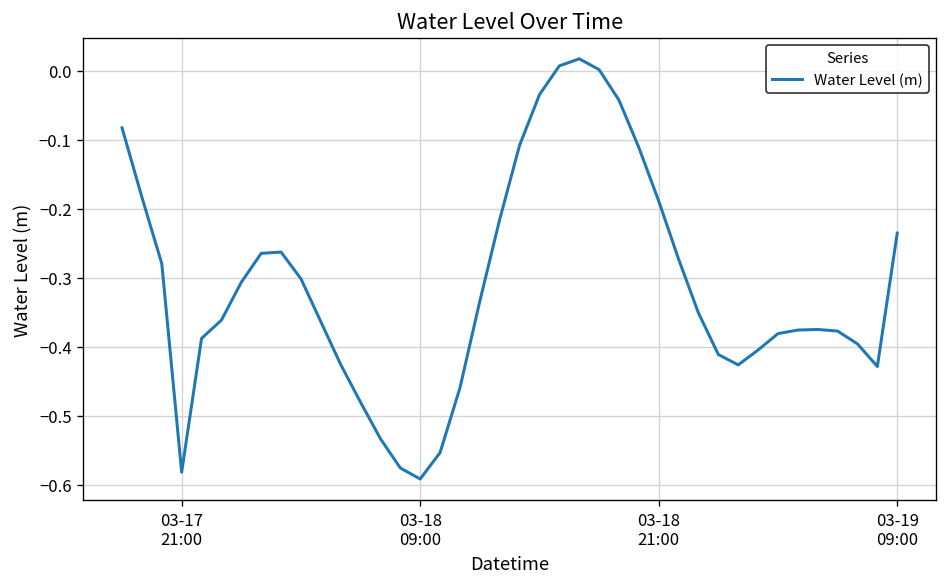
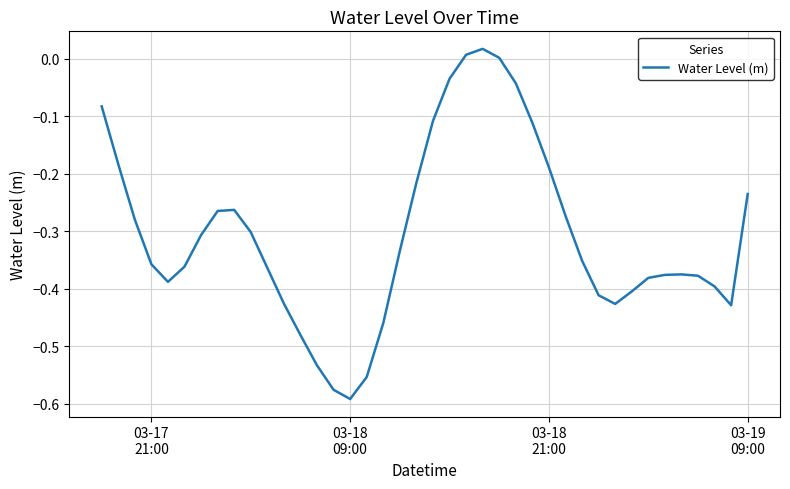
03-17 21:00: -0.58 -> -0.36
